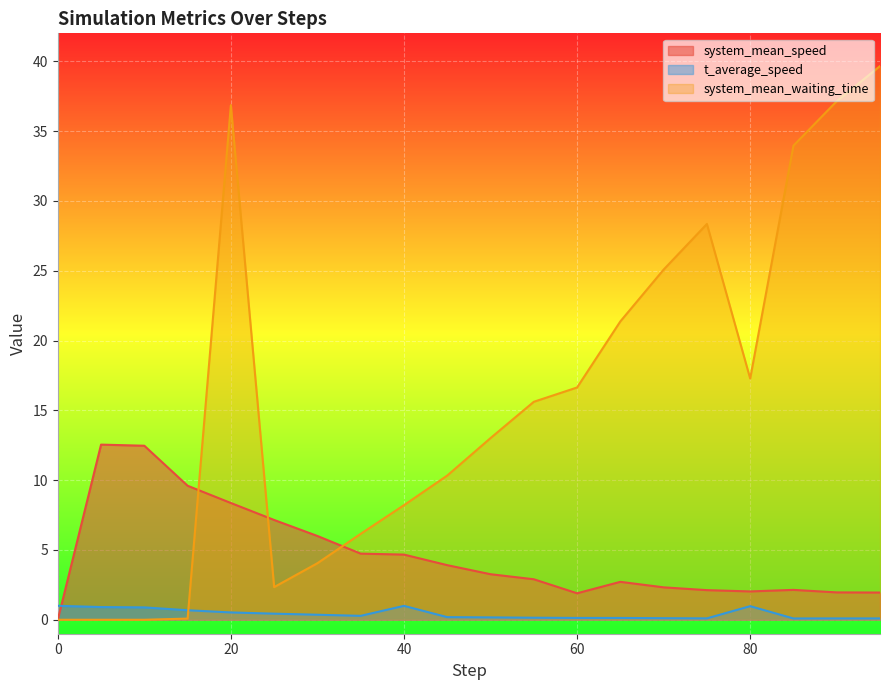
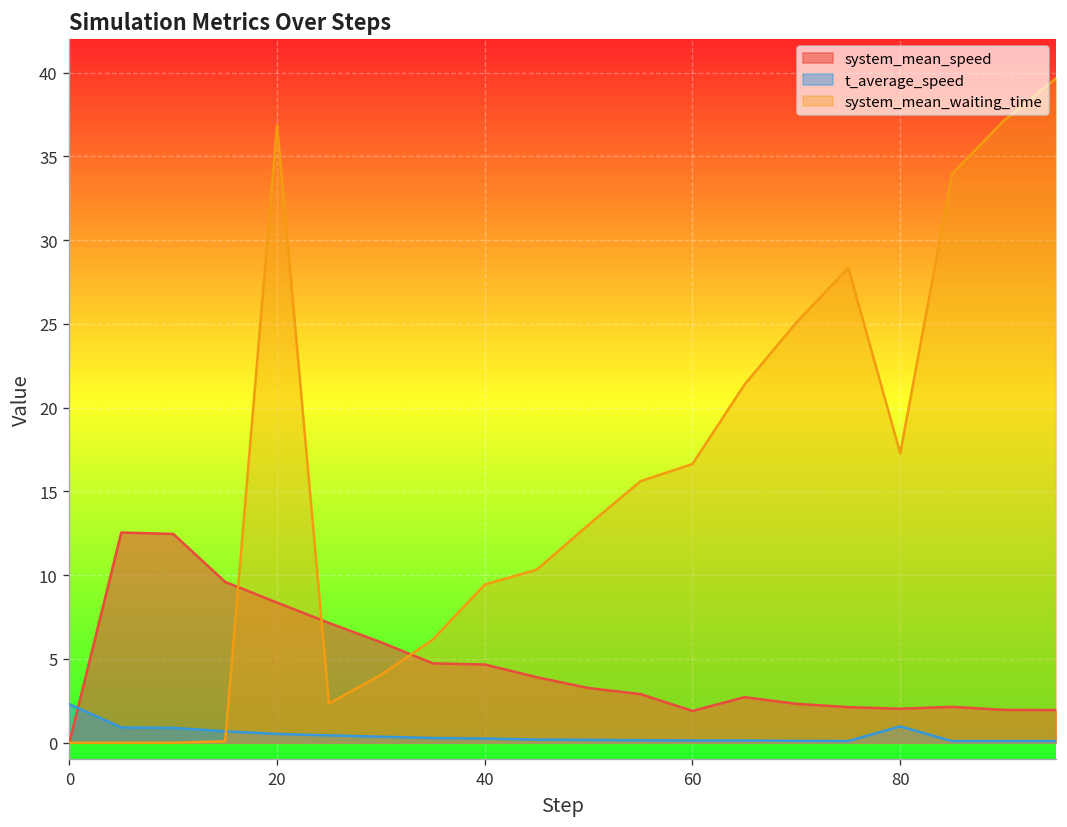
t_average_speed, 0: 1.0 -> 2.3
t_average_speed, 40: 1.0 -> 0.3
system_mean_waiting_time, 40: 8.2 -> 9.4
